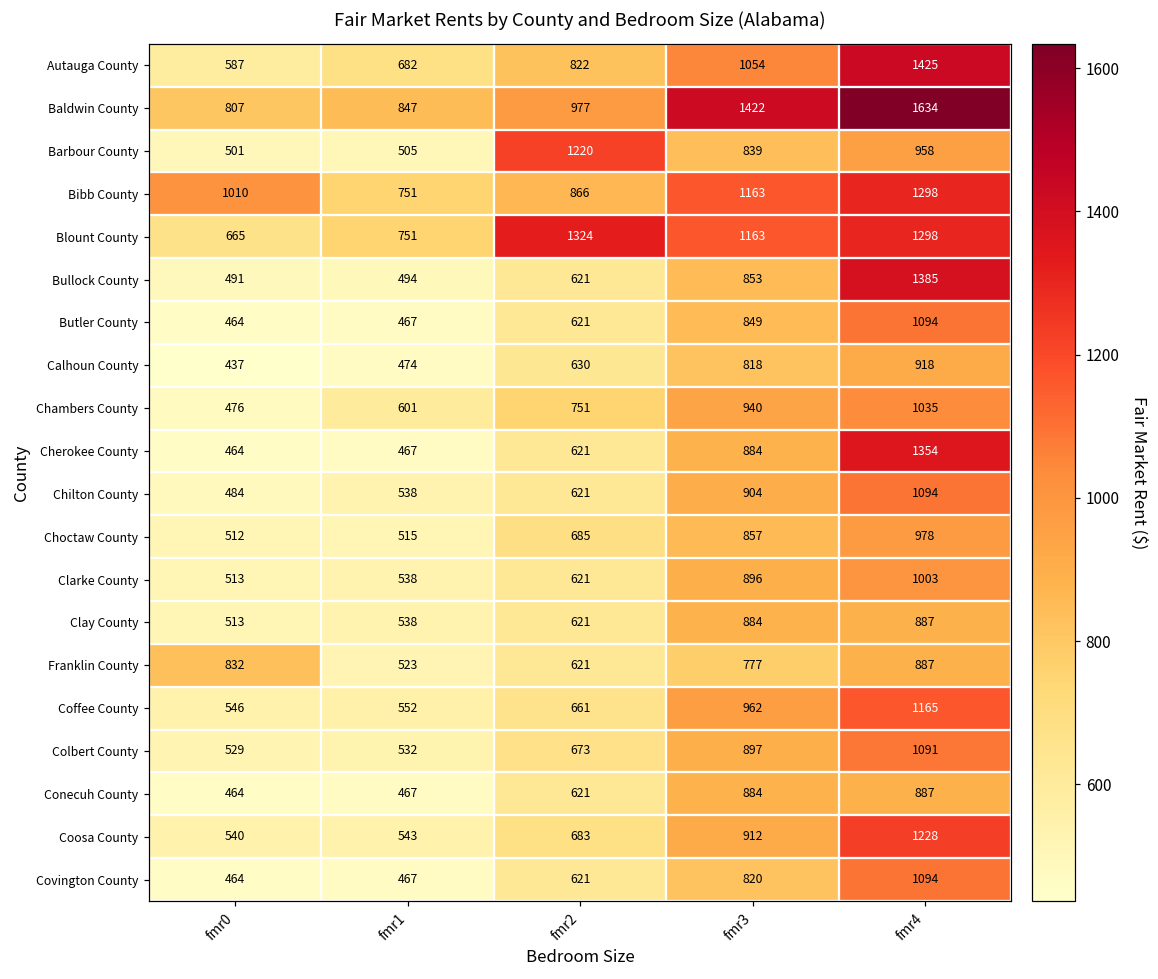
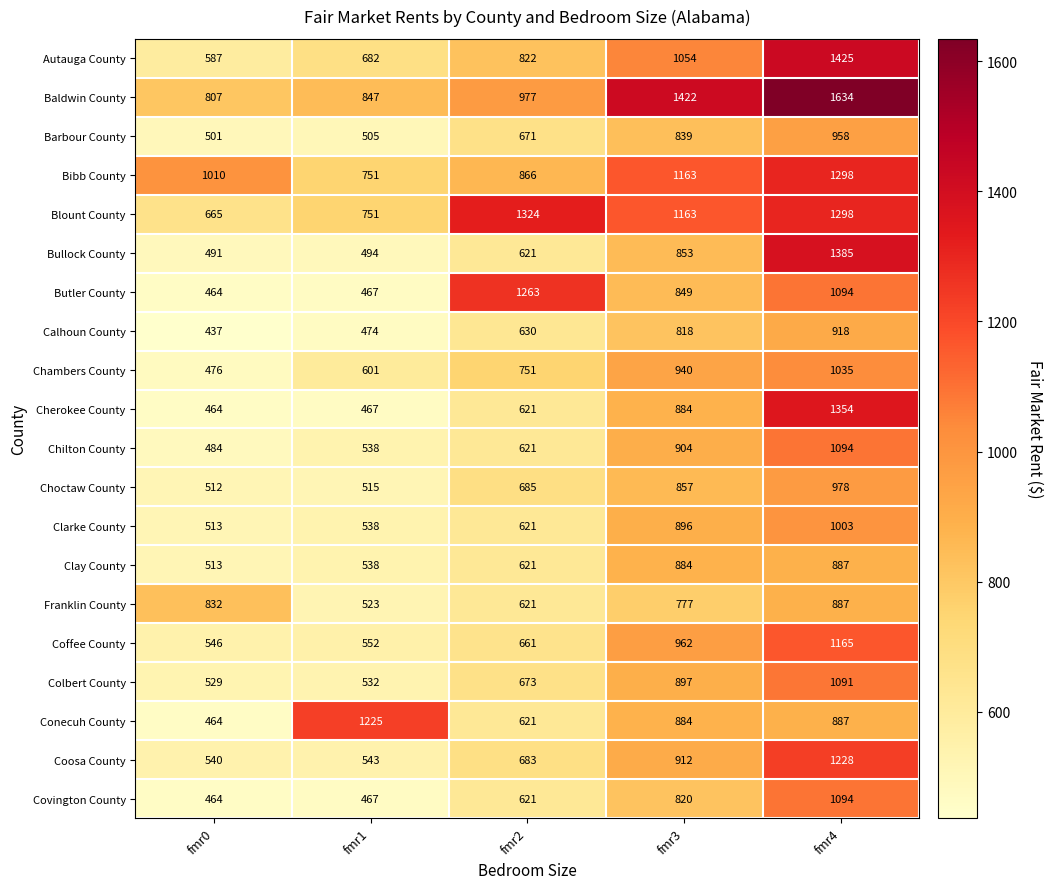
Barbour County, fmr2: 1220 -> 671
Butler County, fmr2: 621 -> 1263
Conecuh County, fmr1: 467 -> 1225
